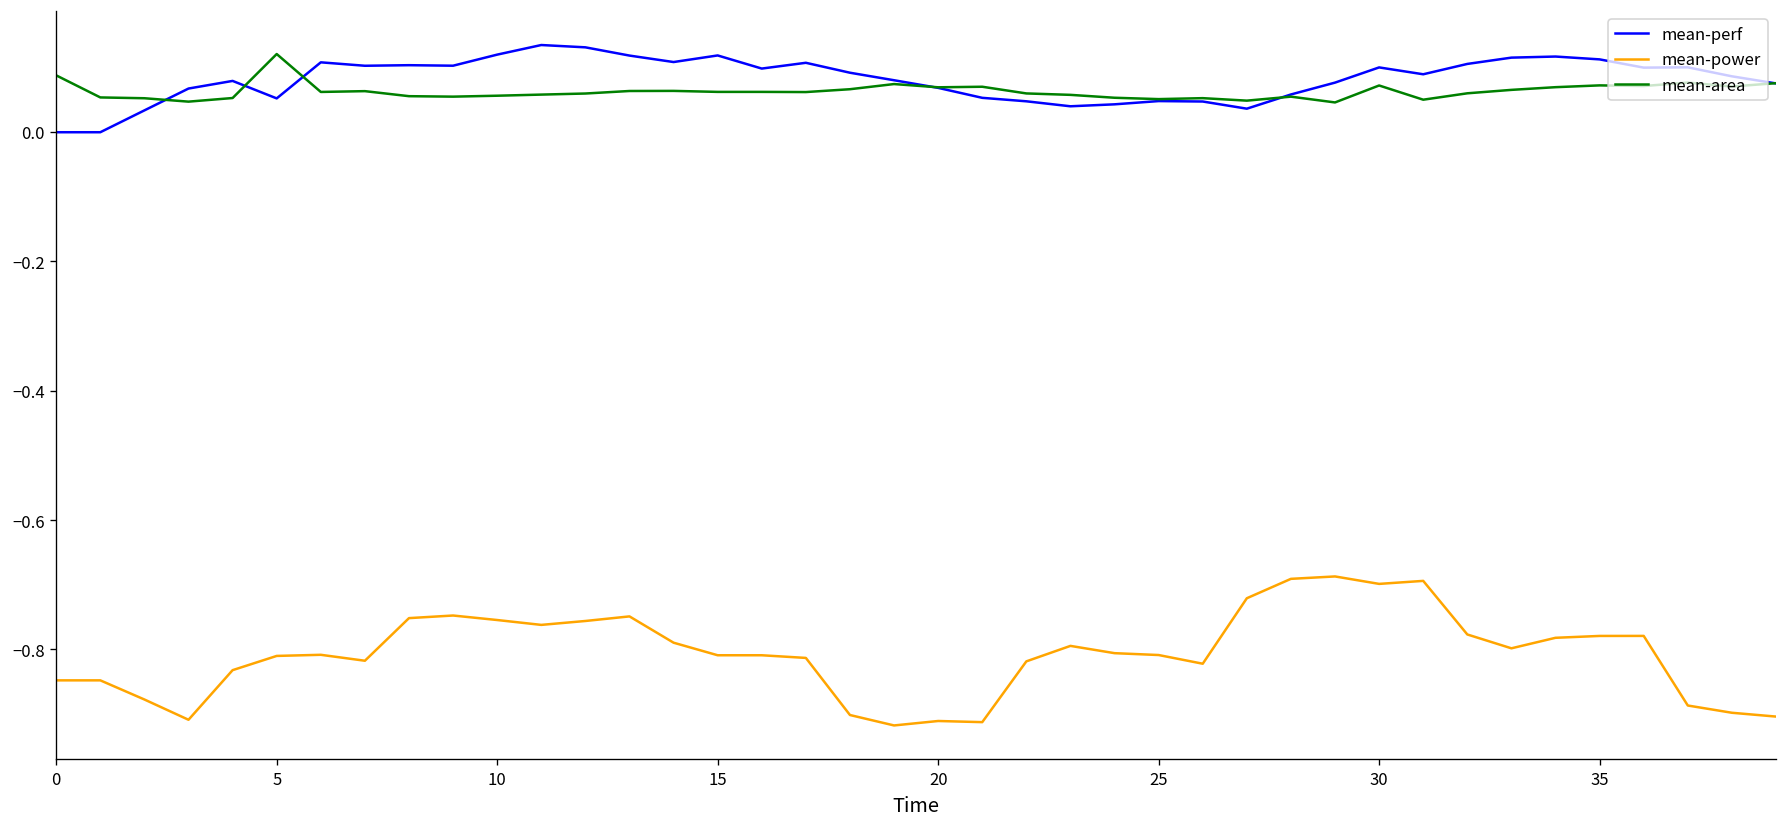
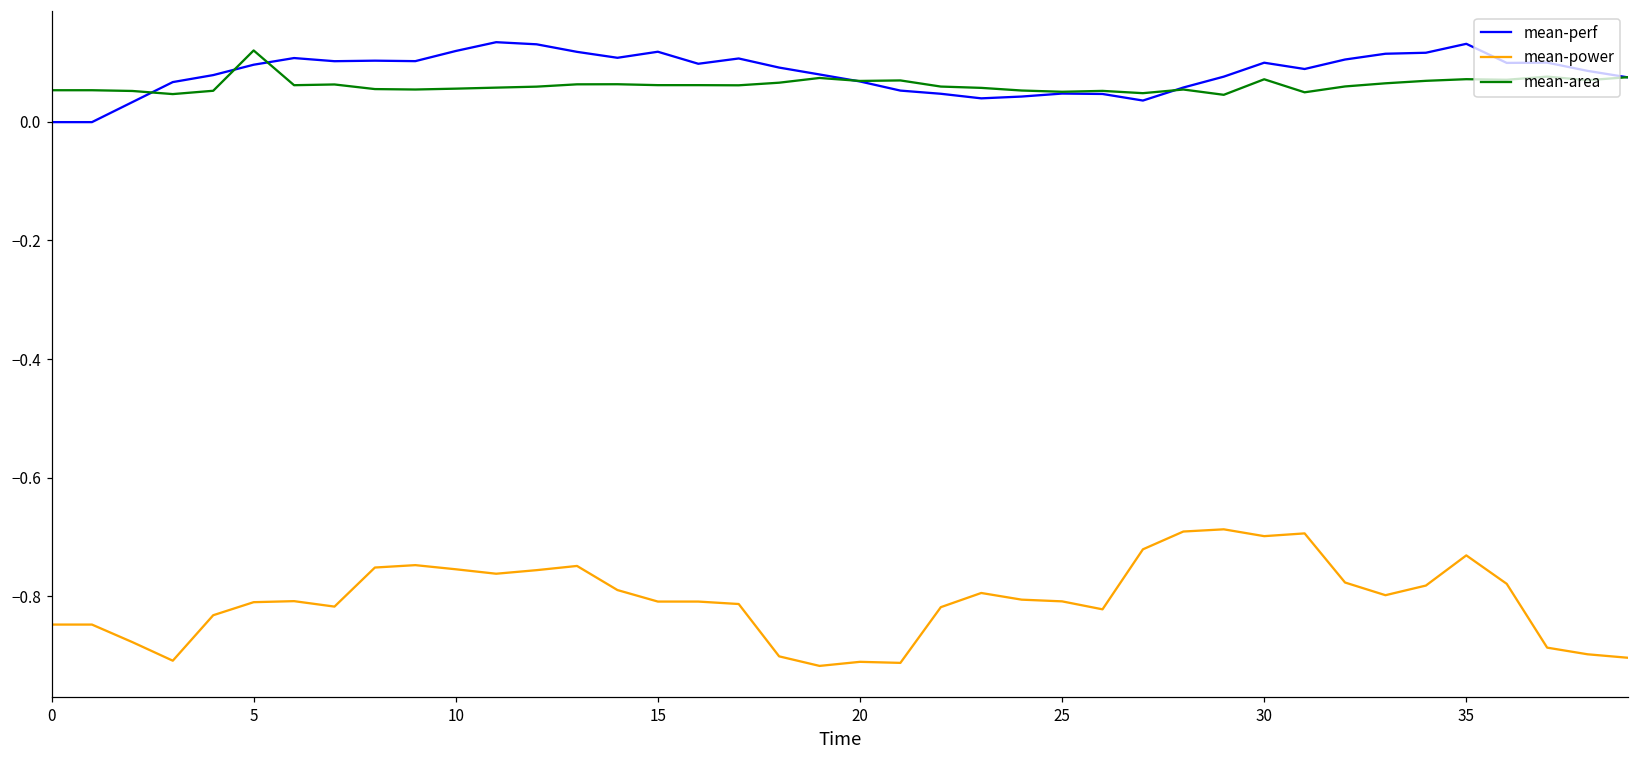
mean-area, 0: 0.09 -> 0.05
mean-perf, 5: 0.05 -> 0.10
mean-perf, 35: 0.11 -> 0.13
mean-power, 35: -0.78 -> -0.73
